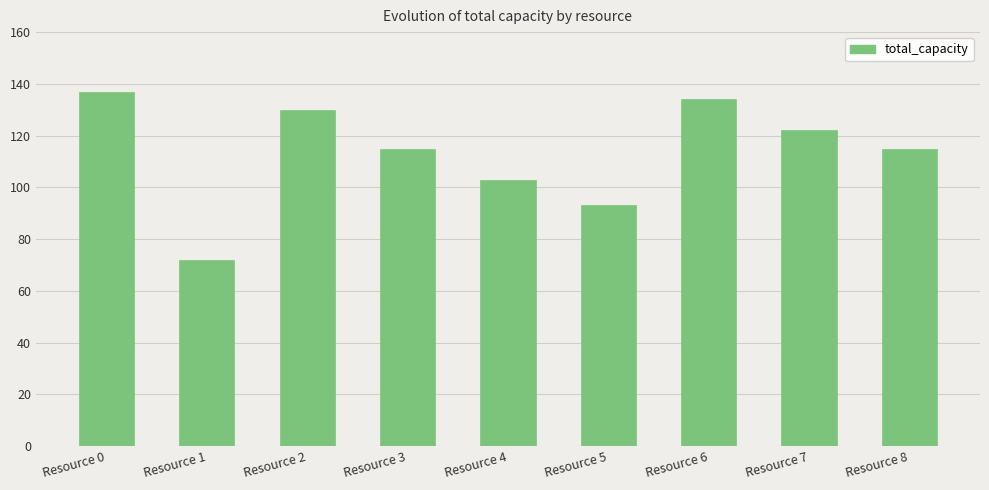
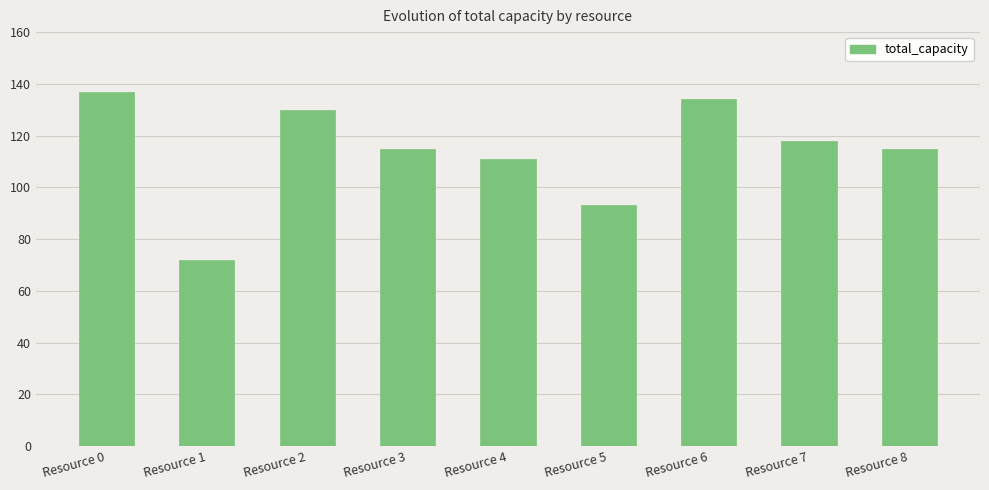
Resource 4: 103 -> 111
Resource 7: 122 -> 118
